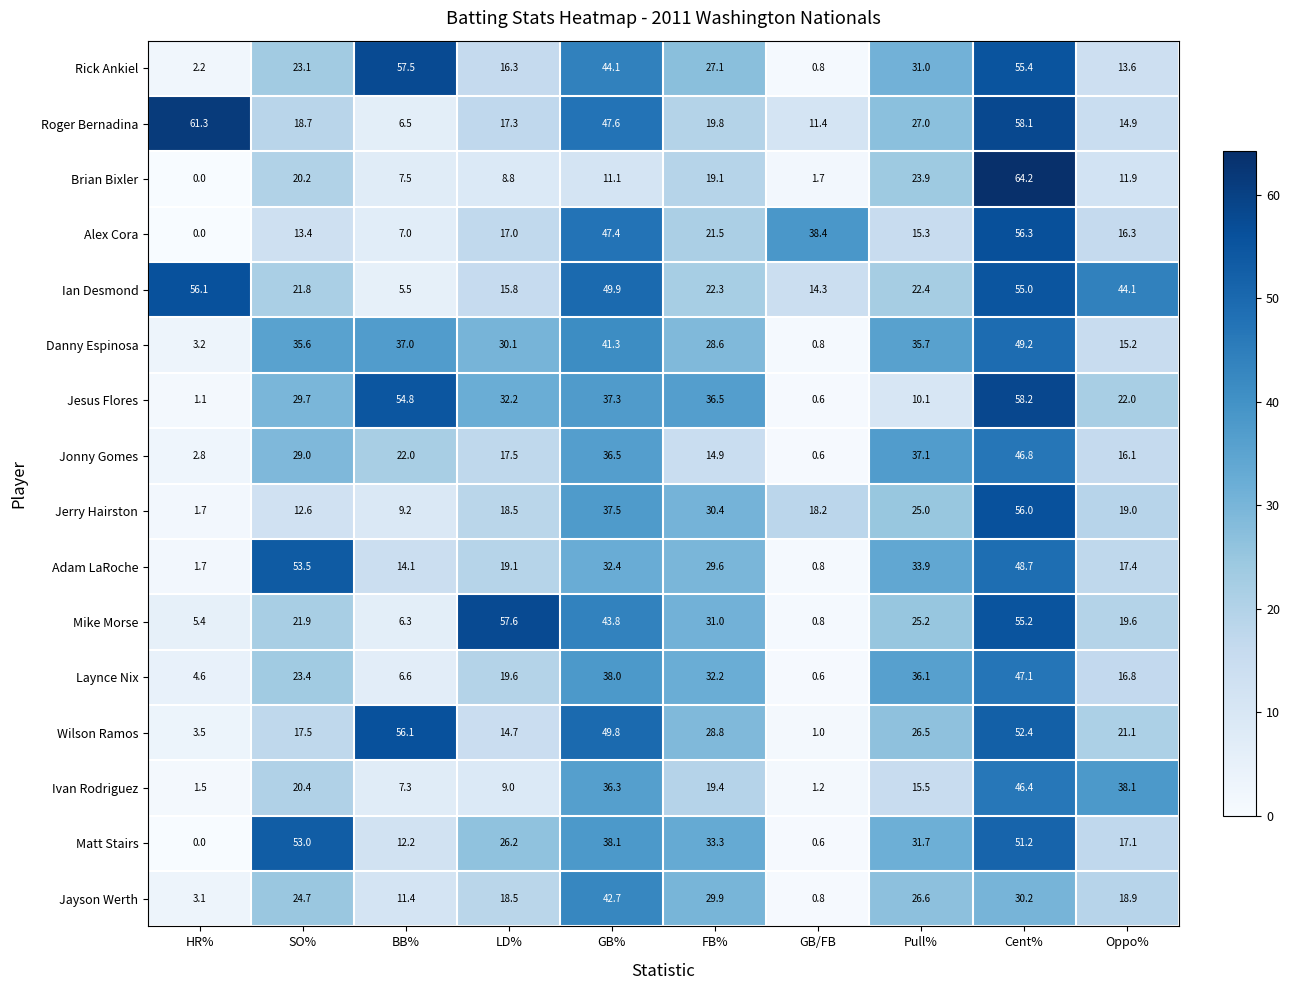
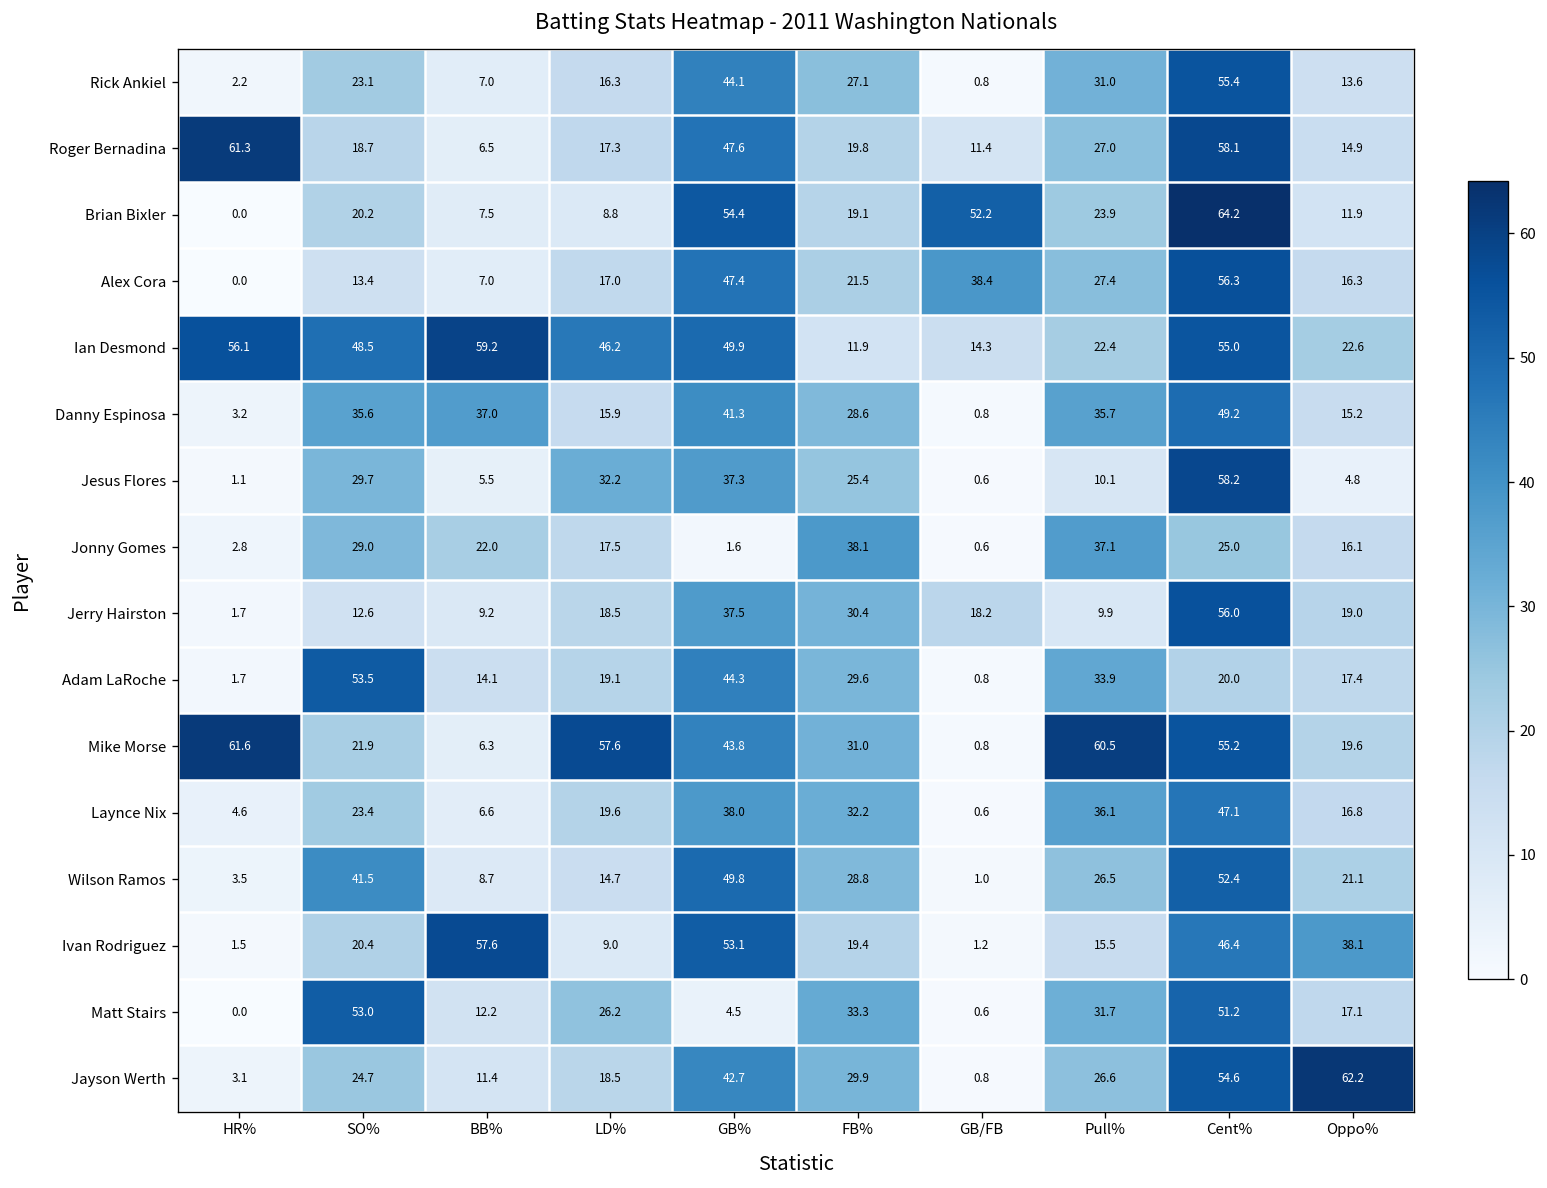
Rick Ankiel, BB%: 57.5 -> 7.0
Brian Bixler, GB%: 11.1 -> 54.4
Brian Bixler, GB/FB: 1.7 -> 52.2
Alex Cora, Pull%: 15.3 -> 27.4
Ian Desmond, SO%: 21.8 -> 48.5
Ian Desmond, BB%: 5.5 -> 59.2
Ian Desmond, LD%: 15.8 -> 46.2
Ian Desmond, FB%: 22.3 -> 11.9
Ian Desmond, Oppo%: 44.1 -> 22.6
Danny Espinosa, LD%: 30.1 -> 15.9
Jesus Flores, BB%: 54.8 -> 5.5
Jesus Flores, FB%: 36.5 -> 25.4
Jesus Flores, Oppo%: 22.0 -> 4.8
Jonny Gomes, GB%: 36.5 -> 1.6
Jonny Gomes, FB%: 14.9 -> 38.1
Jonny Gomes, Cent%: 46.8 -> 25.0
Jerry Hairston, Pull%: 25.0 -> 9.9
Adam LaRoche, GB%: 32.4 -> 44.3
Adam LaRoche, Cent%: 48.7 -> 20.0
Mike Morse, HR%: 5.4 -> 61.6
Mike Morse, Pull%: 25.2 -> 60.5
Wilson Ramos, SO%: 17.5 -> 41.5
Wilson Ramos, BB%: 56.1 -> 8.7
Ivan Rodriguez, BB%: 7.3 -> 57.6
Ivan Rodriguez, GB%: 36.3 -> 53.1
Matt Stairs, GB%: 38.1 -> 4.5
Jayson Werth, Cent%: 30.2 -> 54.6
Jayson Werth, Oppo%: 18.9 -> 62.2
